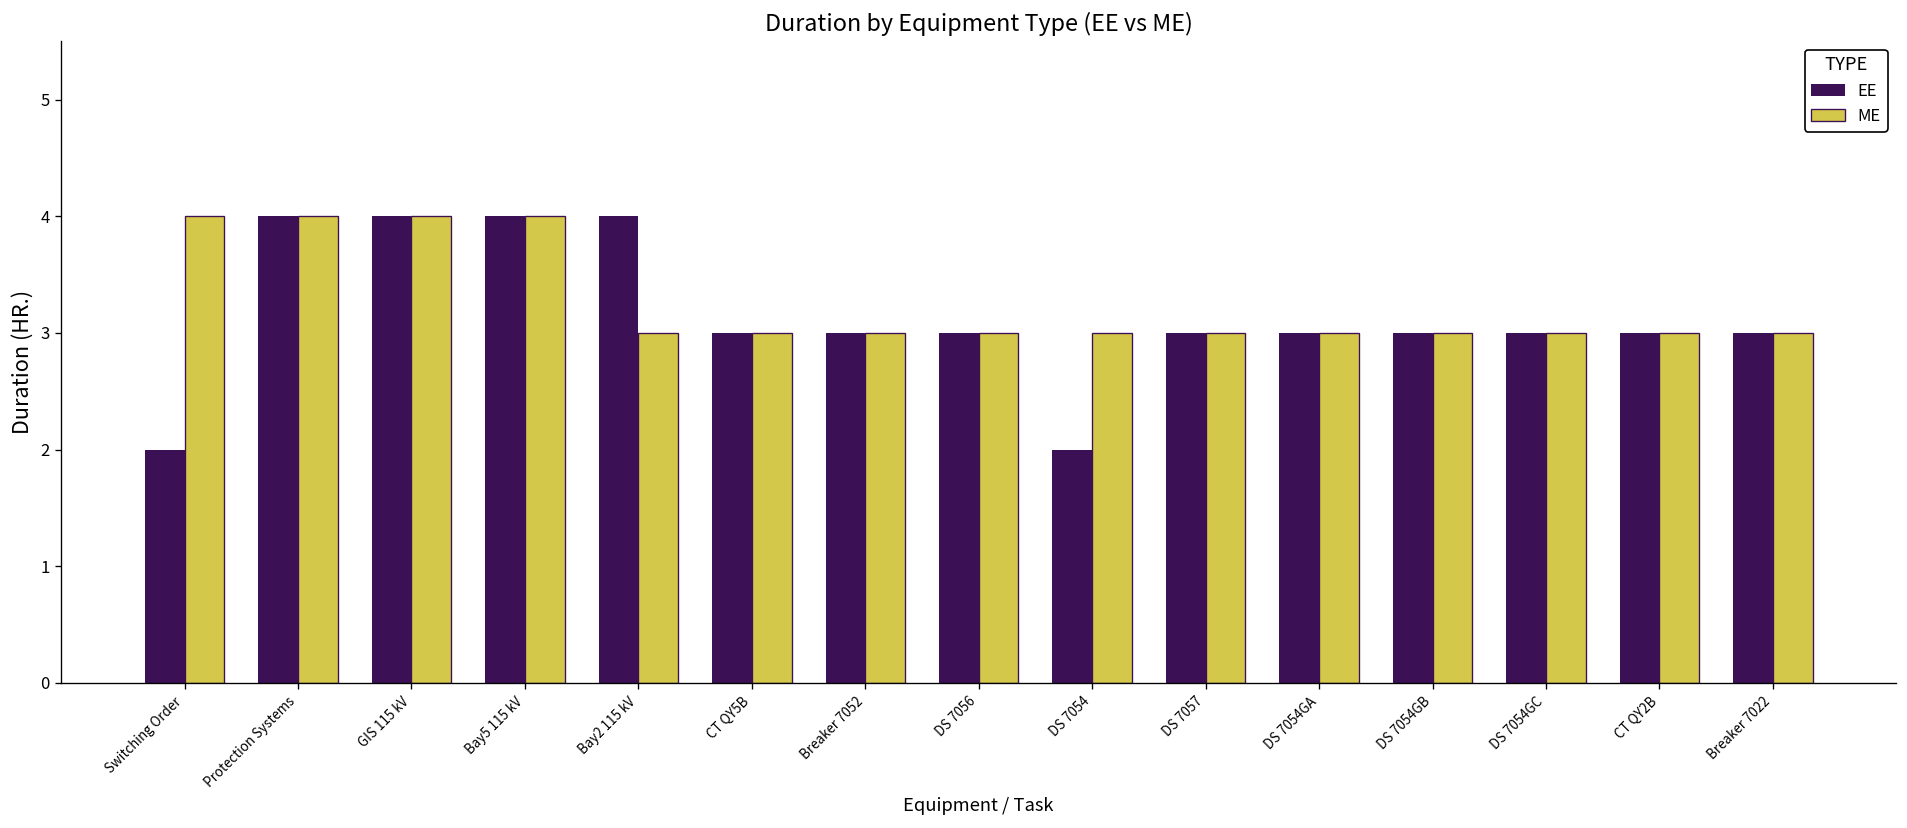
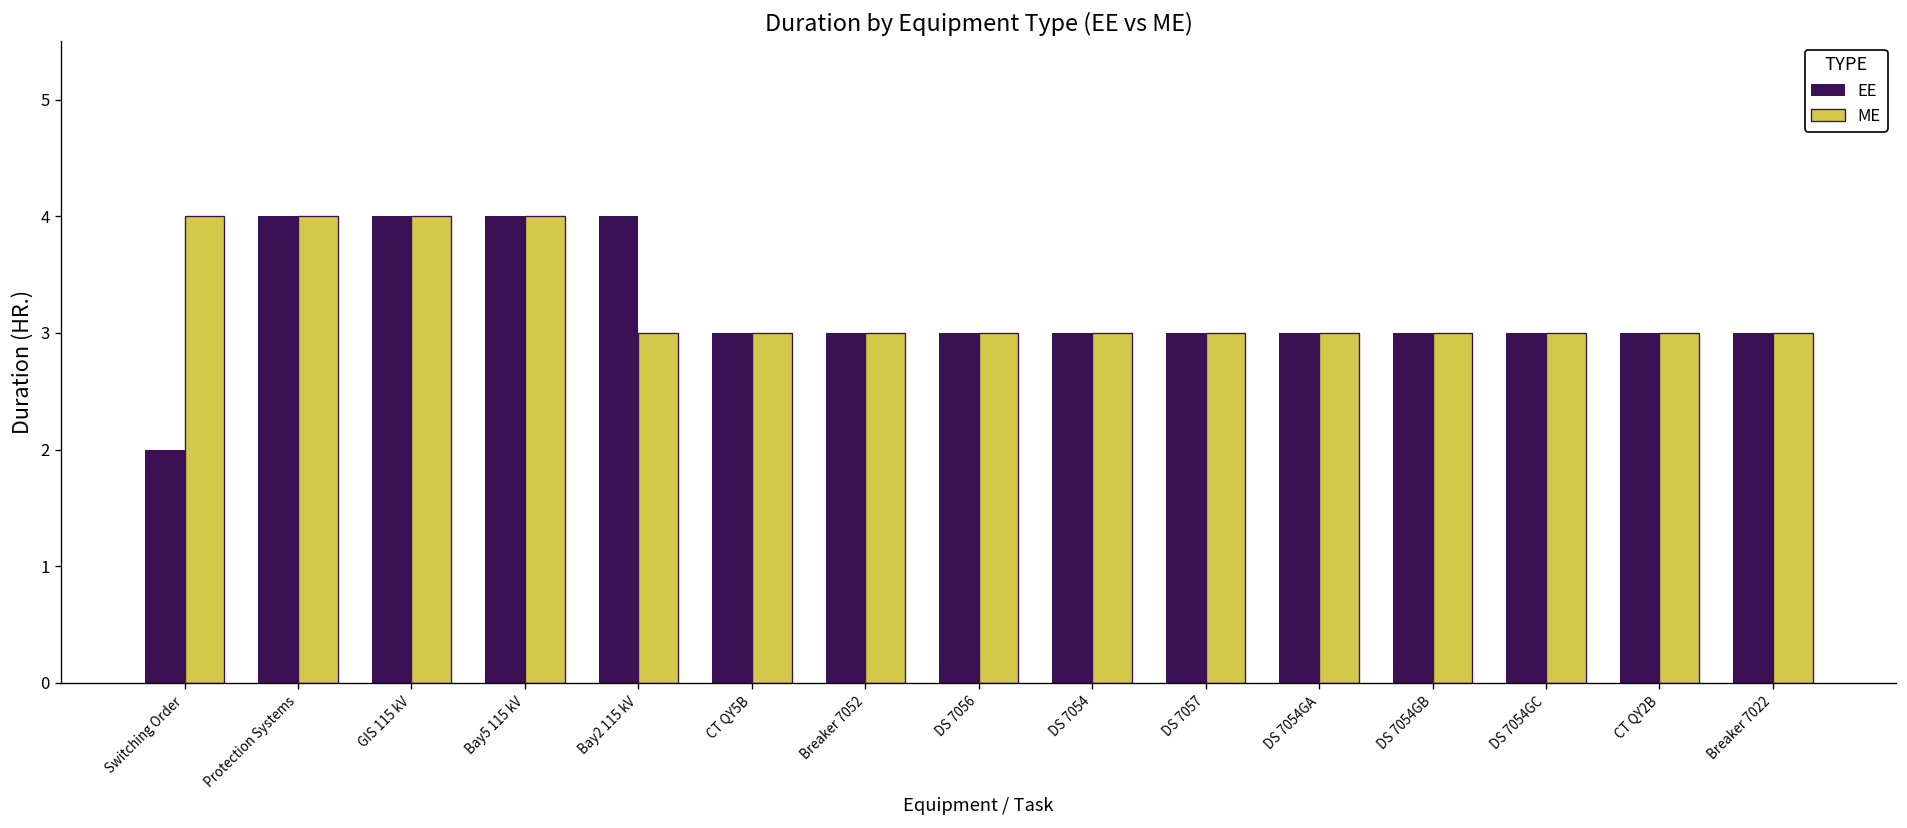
EE, DS 7054: 2 -> 3
